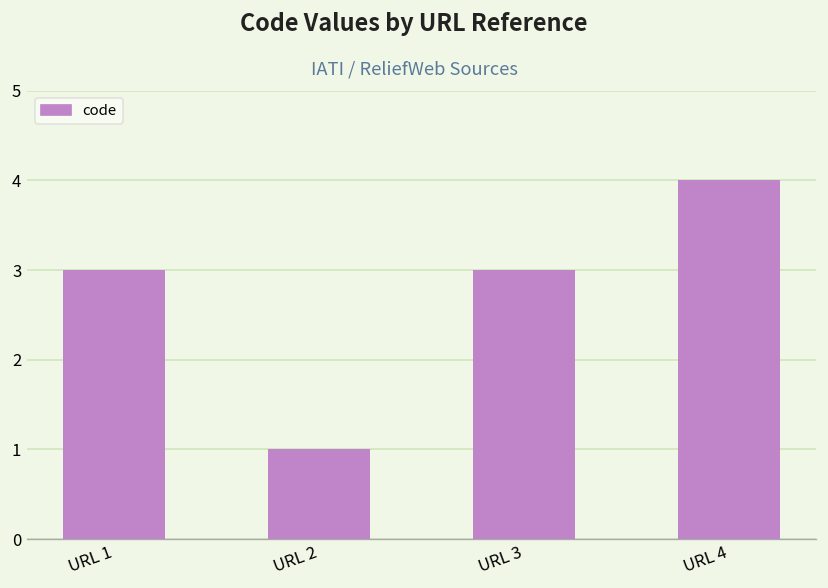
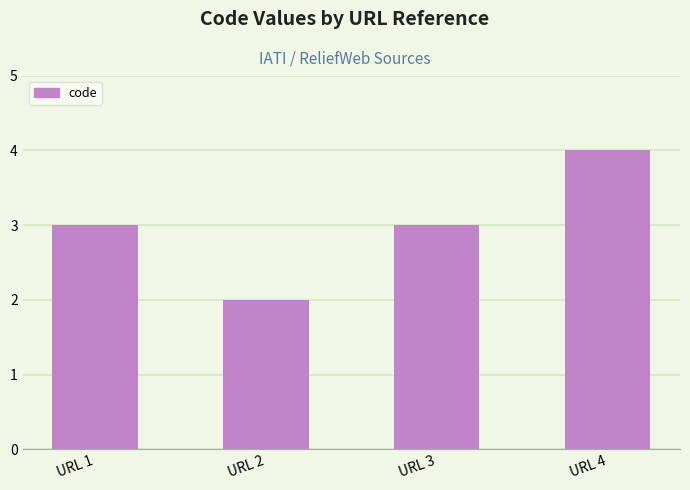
URL 2: 1 -> 2
